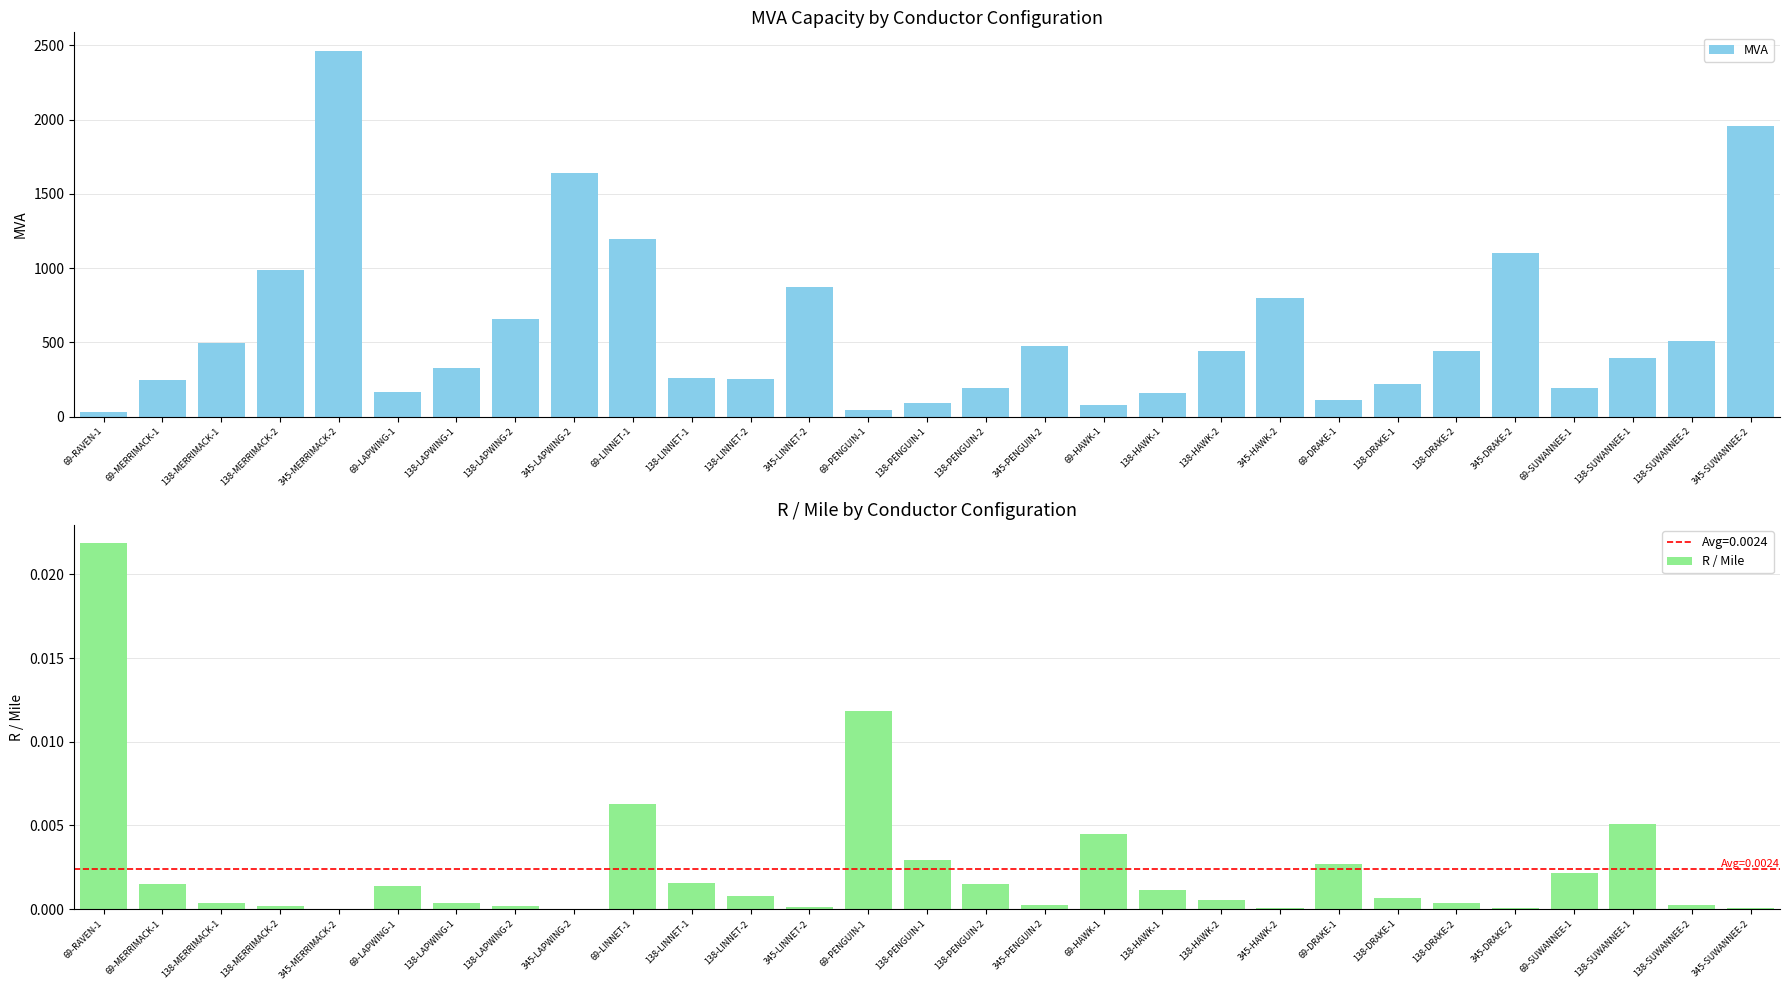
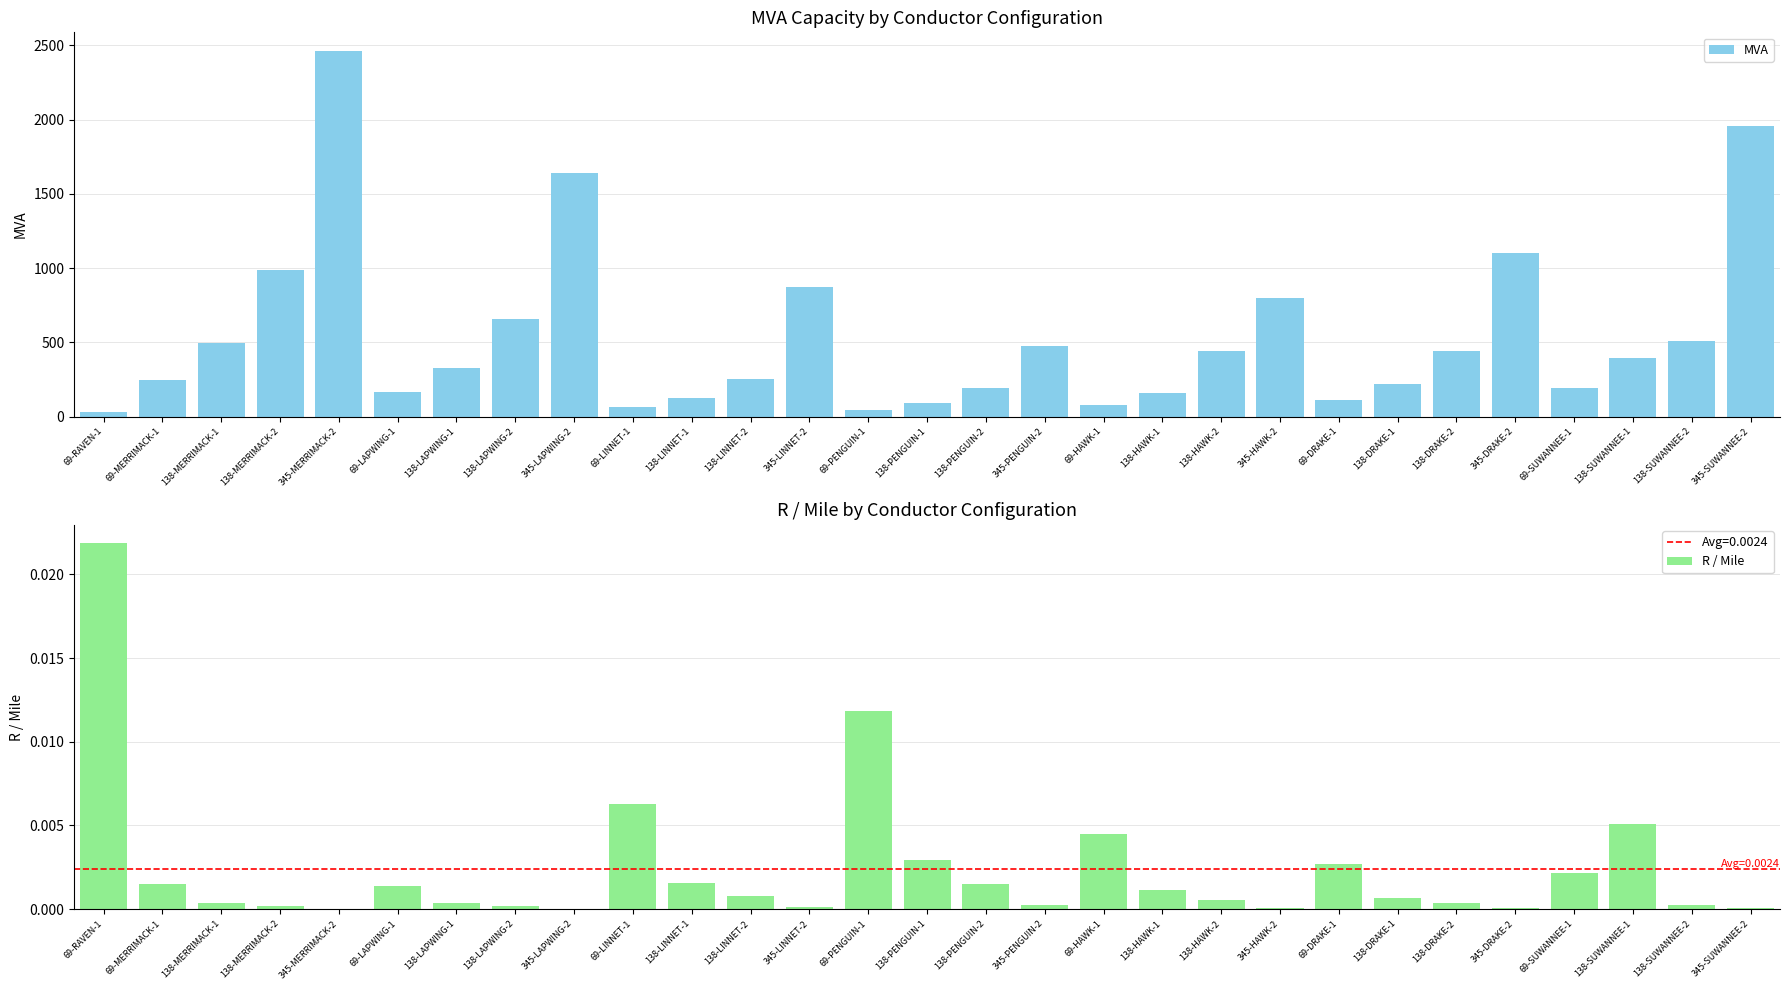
MVA Capacity by Conductor Configuration, 69-LINNET-1: 1190 -> 60
MVA Capacity by Conductor Configuration, 138-LINNET-1: 260 -> 130
